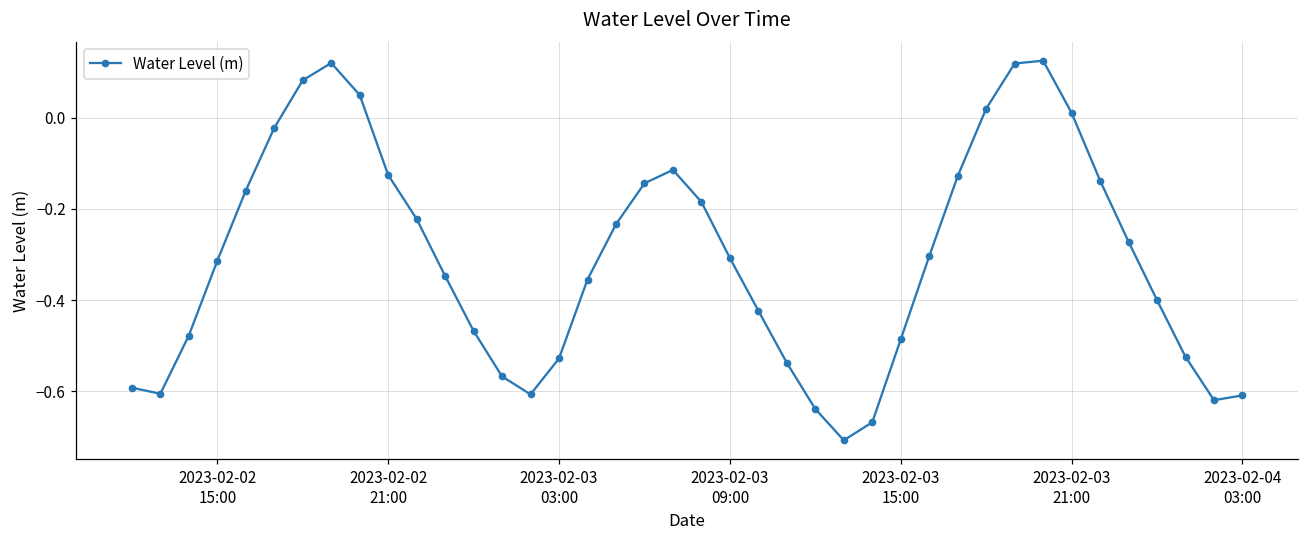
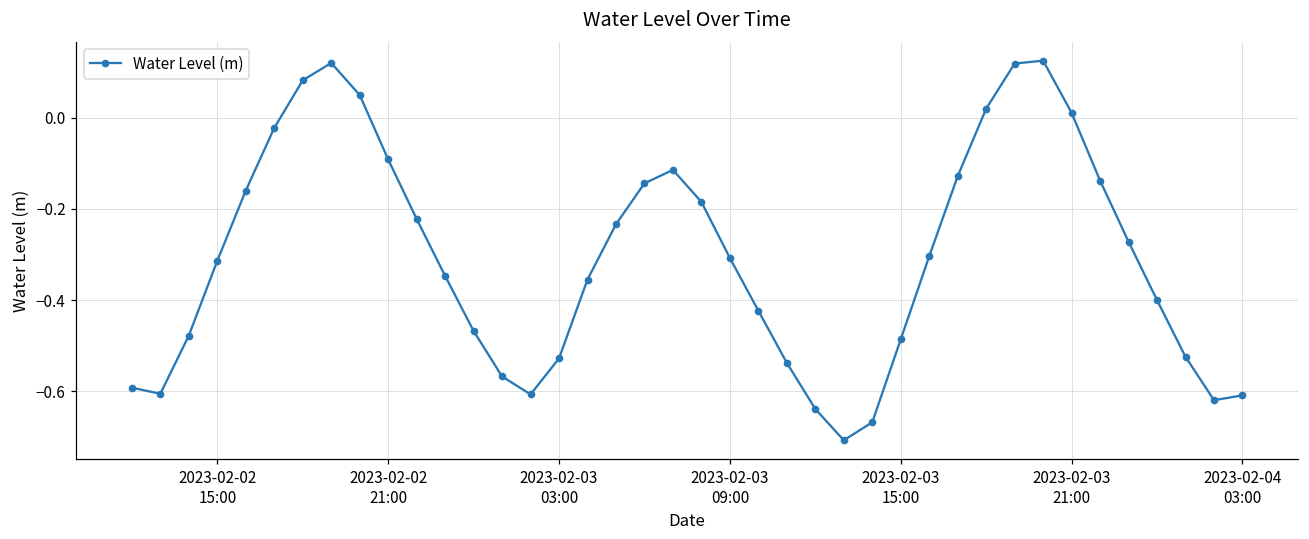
2023-02-02 21:00: -0.13 -> -0.09
